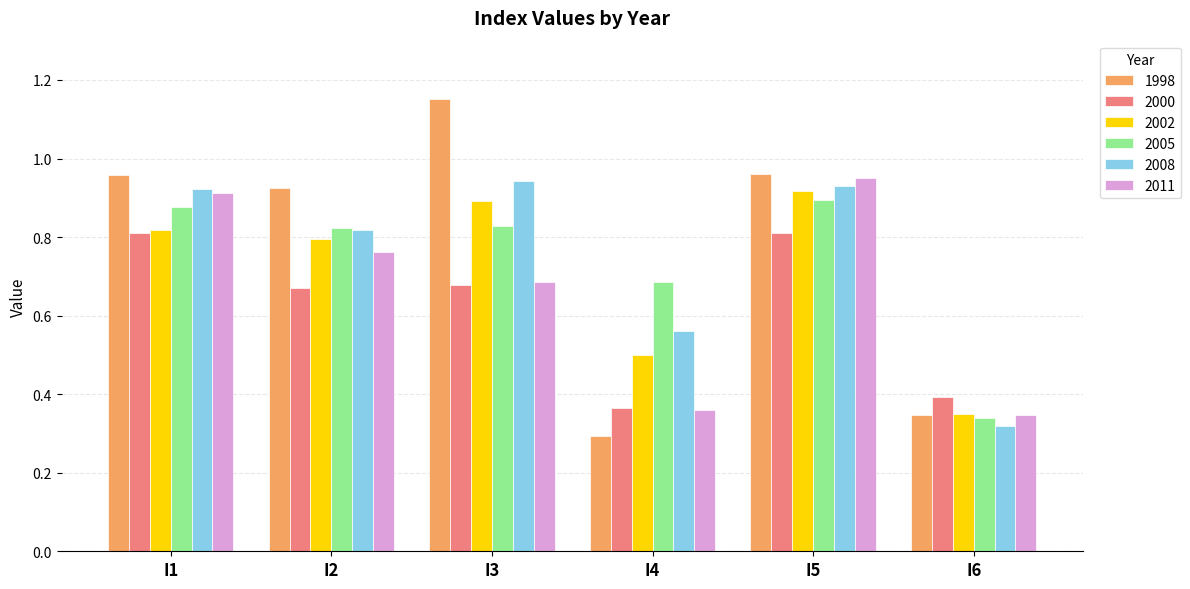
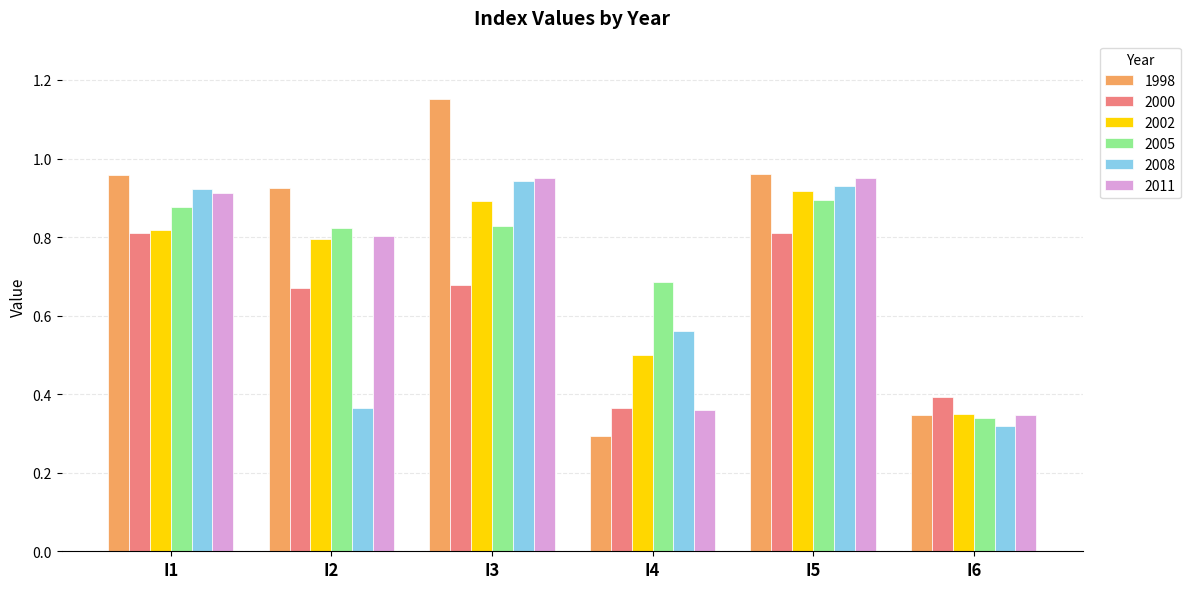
2008, I2: 0.82 -> 0.36
2011, I2: 0.76 -> 0.80
2011, I3: 0.68 -> 0.95
